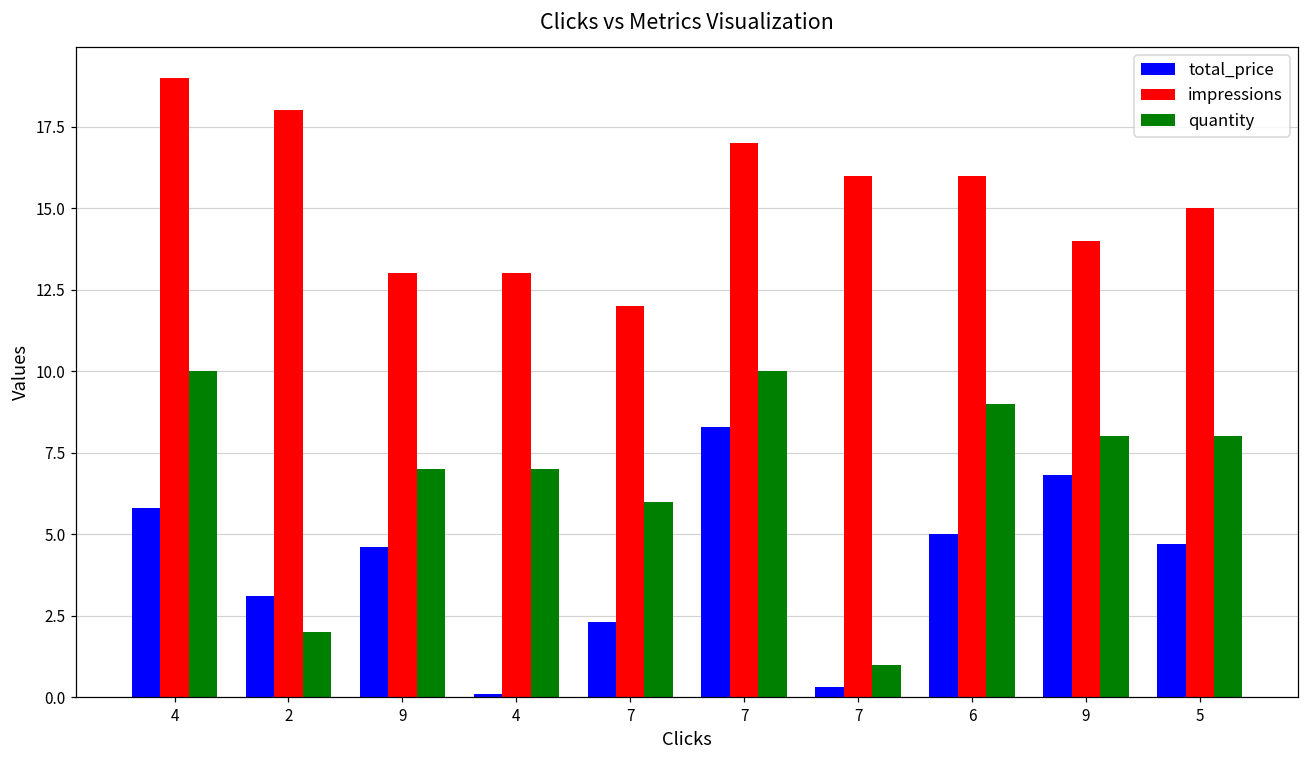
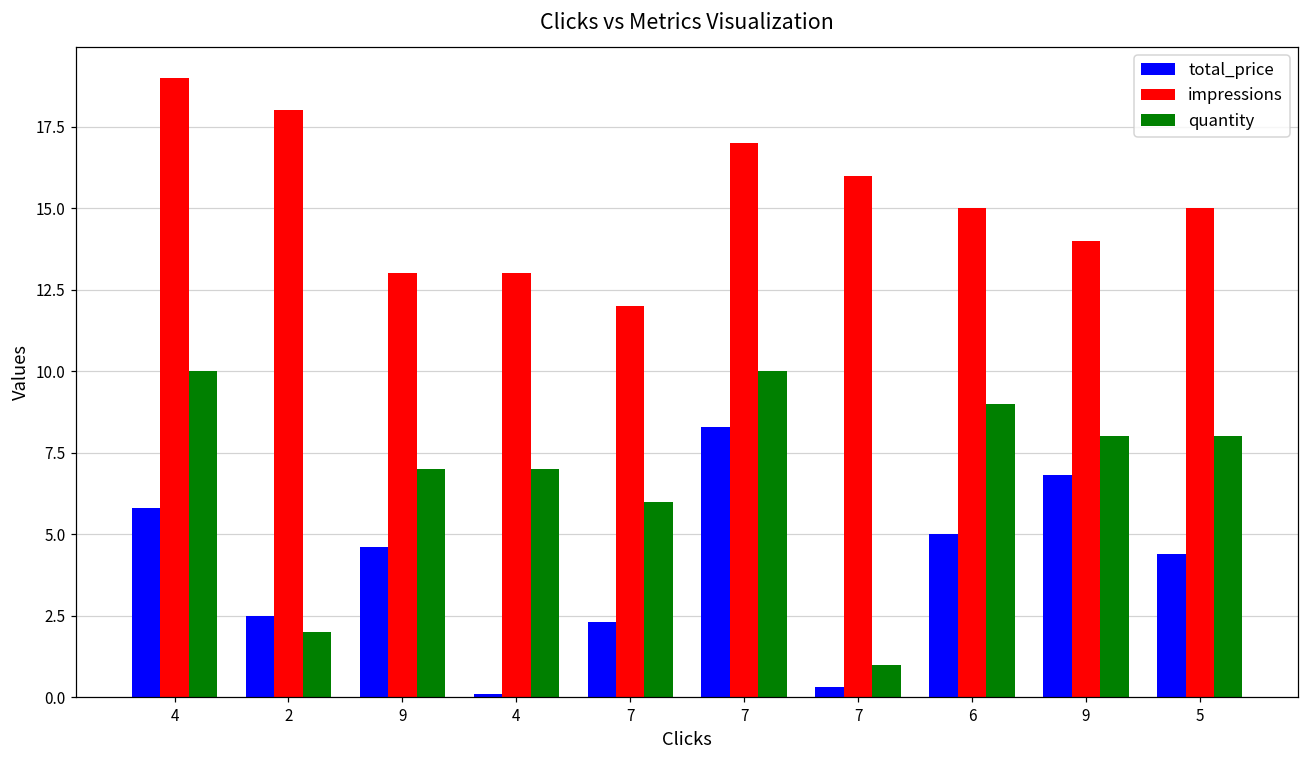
total_price, 2: 3.1 -> 2.5
impressions, 6: 16 -> 15
total_price, 5: 4.7 -> 4.4
